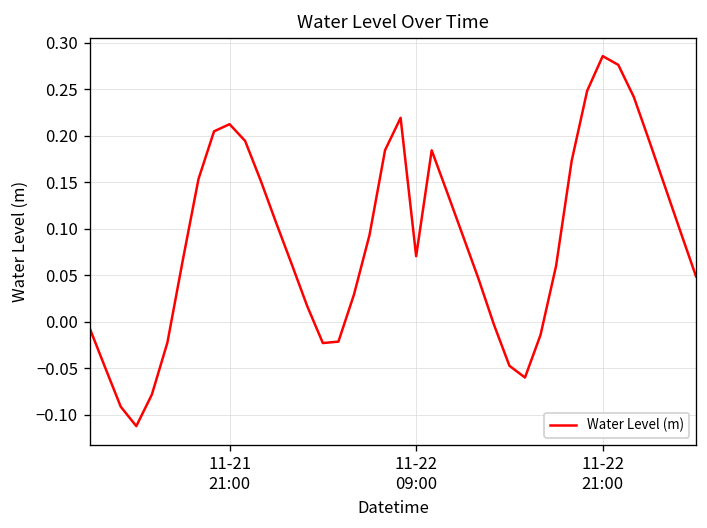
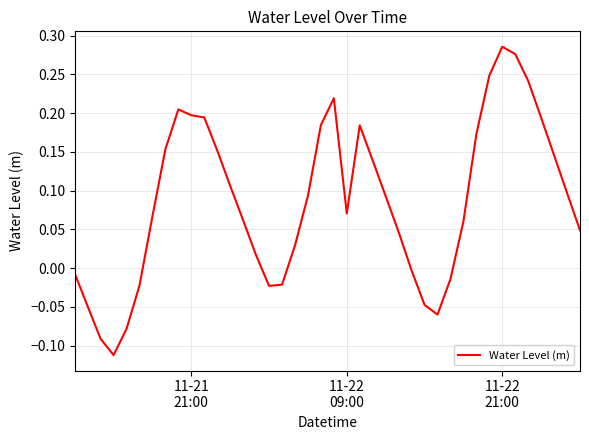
11-21 21:00: 0.21 -> 0.20
